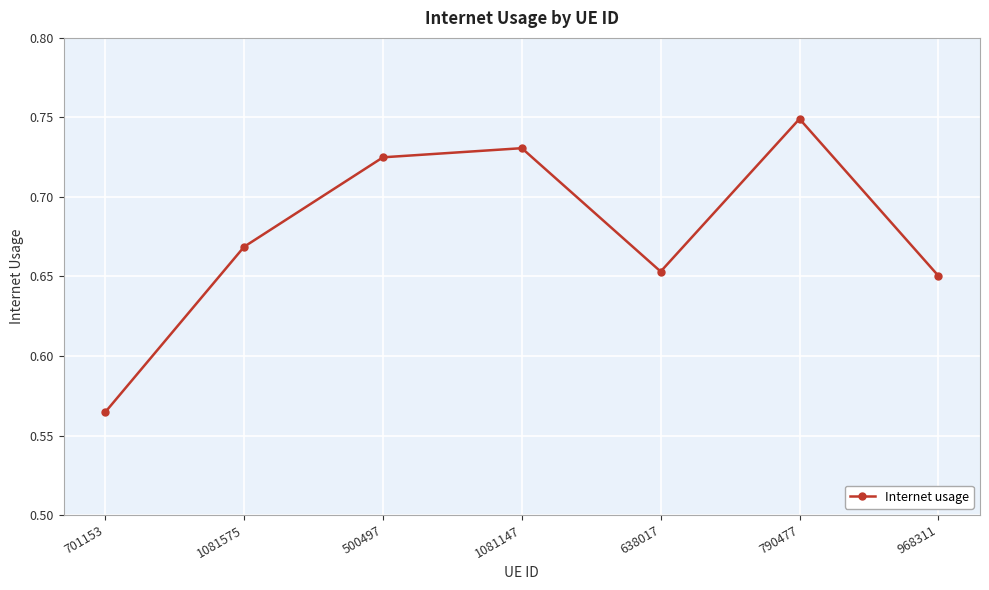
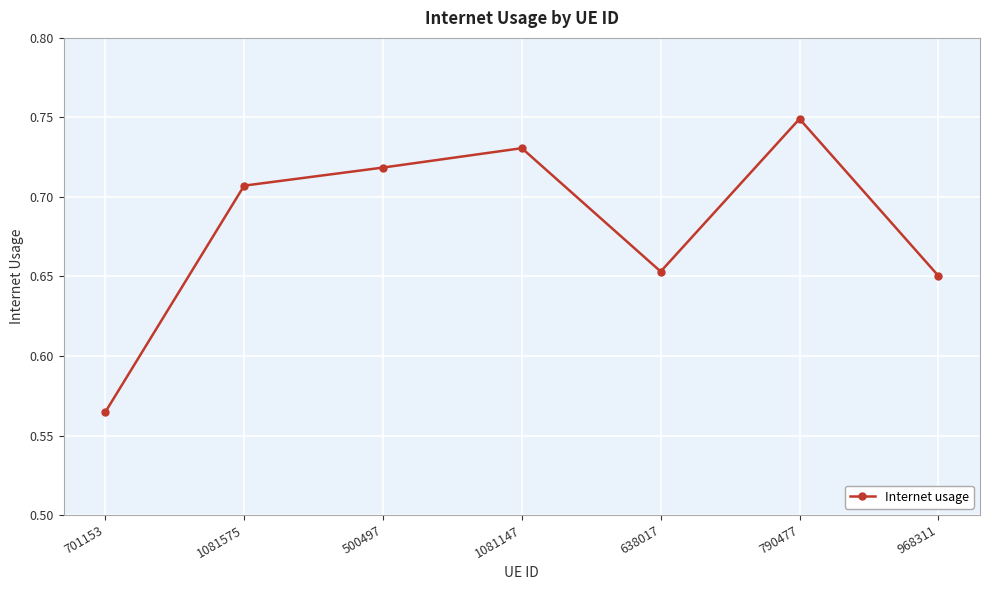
1081575: 0.669 -> 0.707
500497: 0.725 -> 0.718
